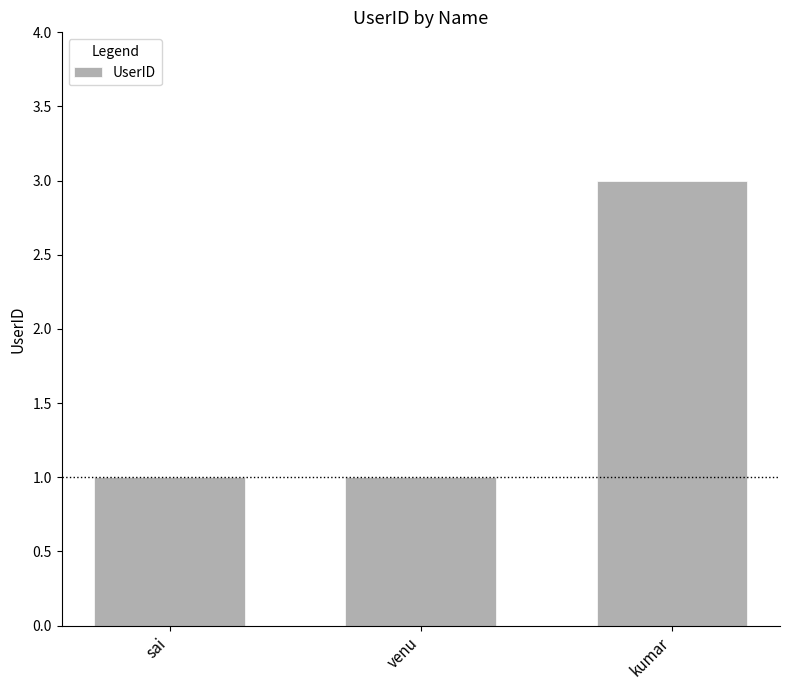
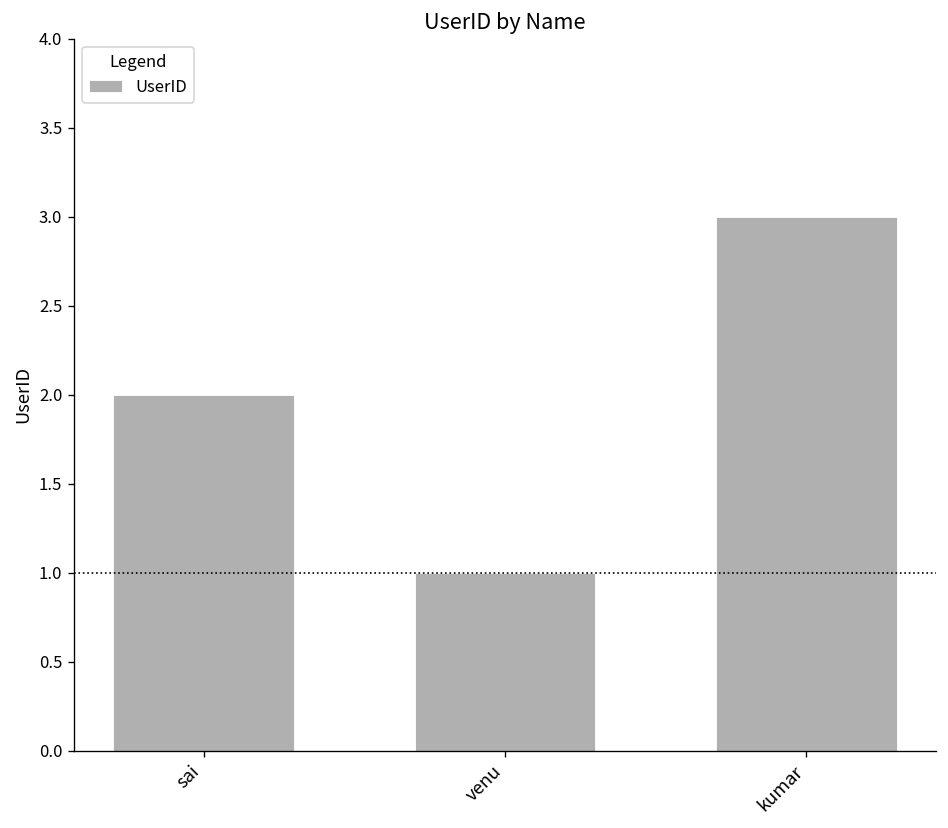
sai: 1 -> 2
